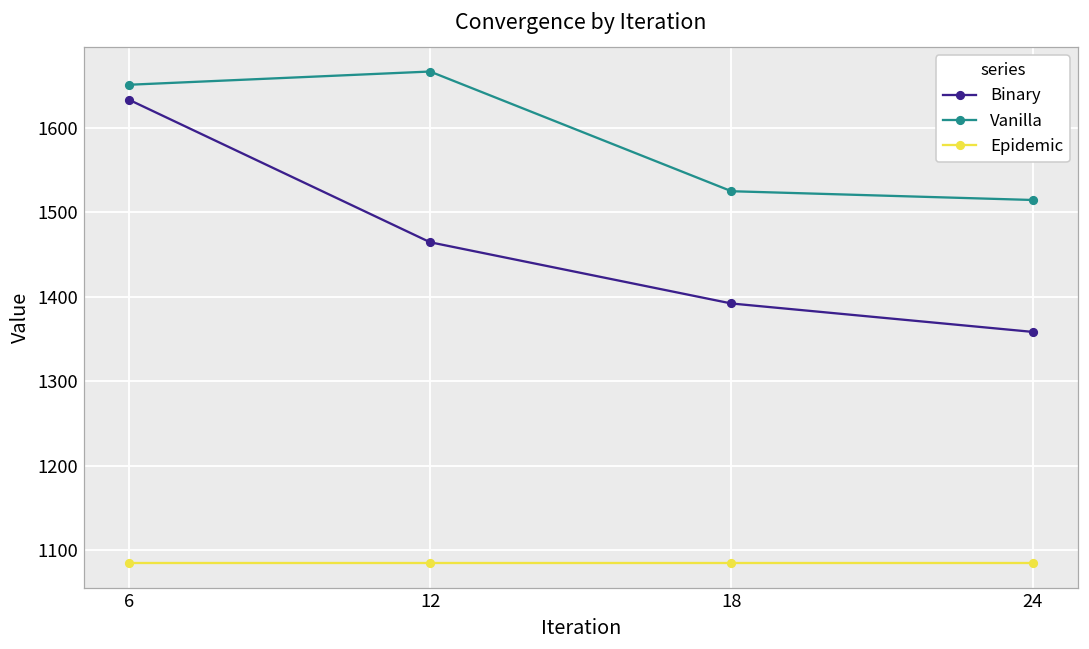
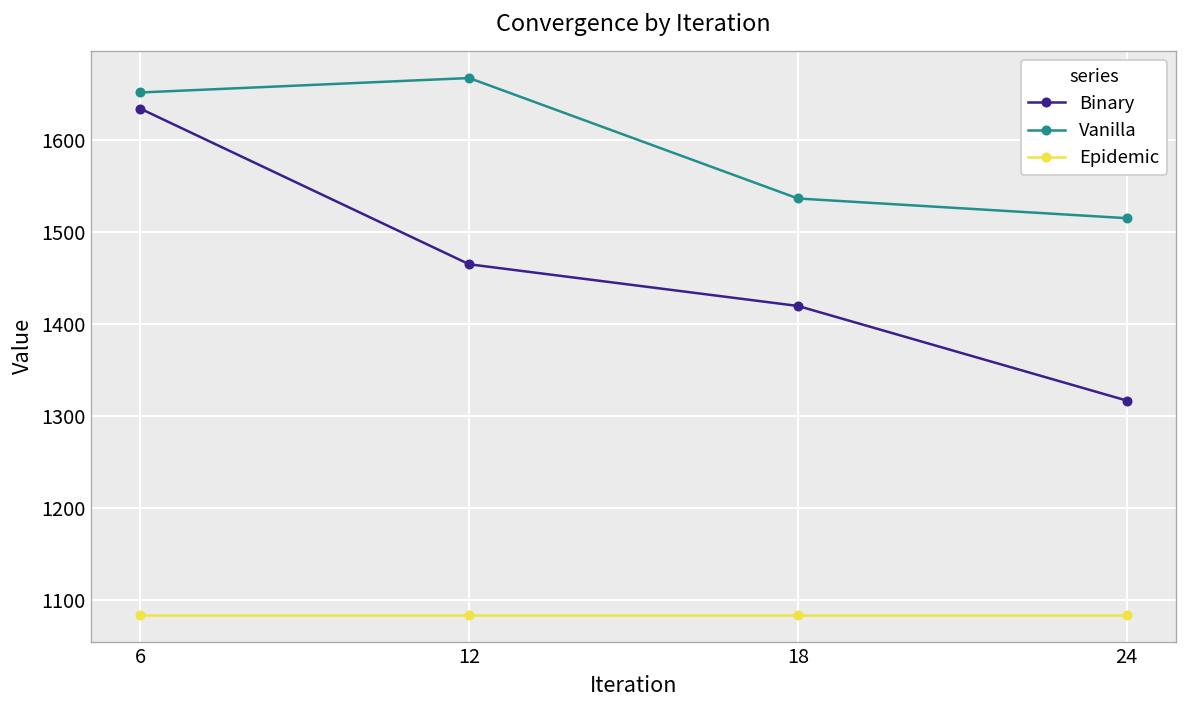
Binary, 18: 1390 -> 1420
Vanilla, 18: 1530 -> 1540
Binary, 24: 1360 -> 1320
